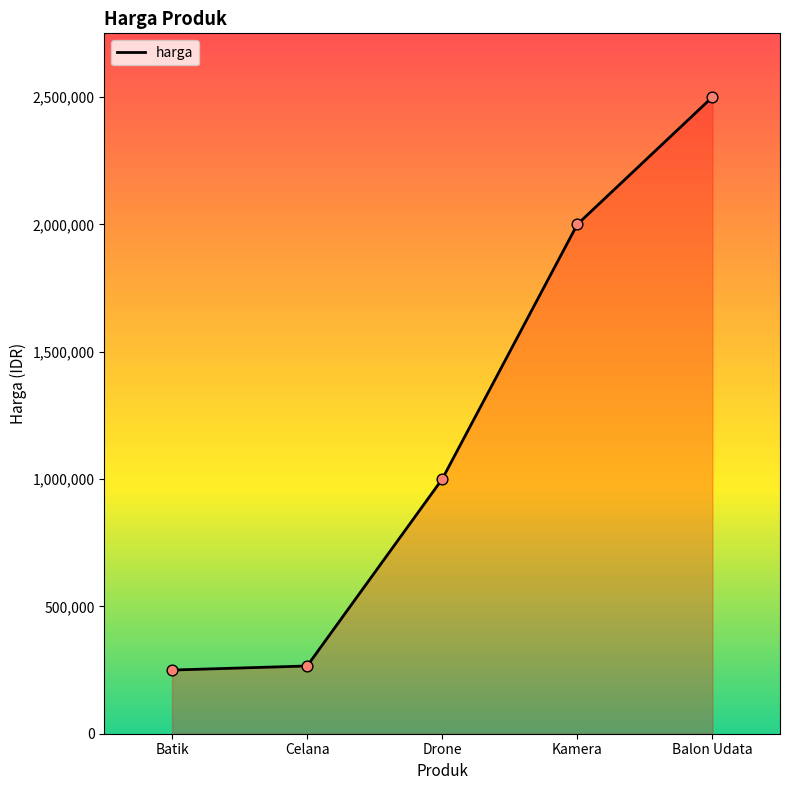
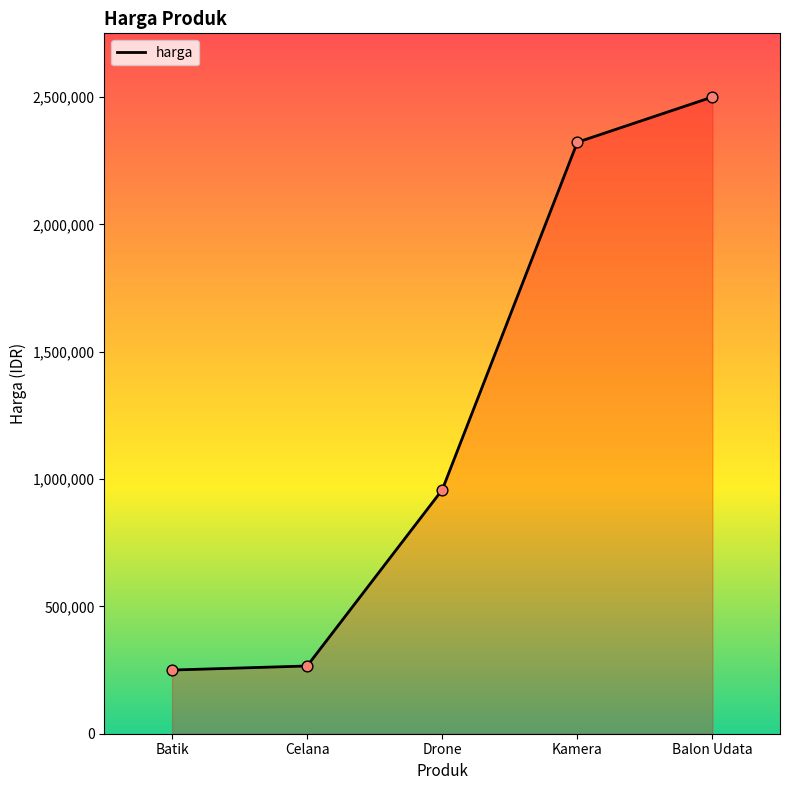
Drone: 1,000,000 -> 960,000
Kamera: 2,000,000 -> 2,320,000
